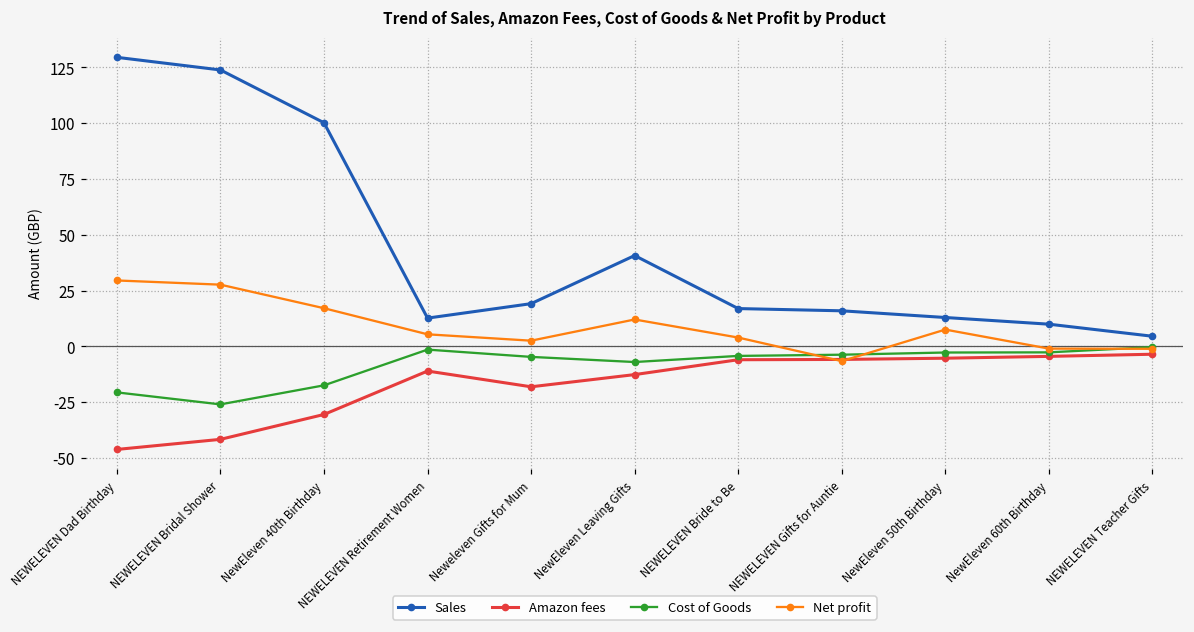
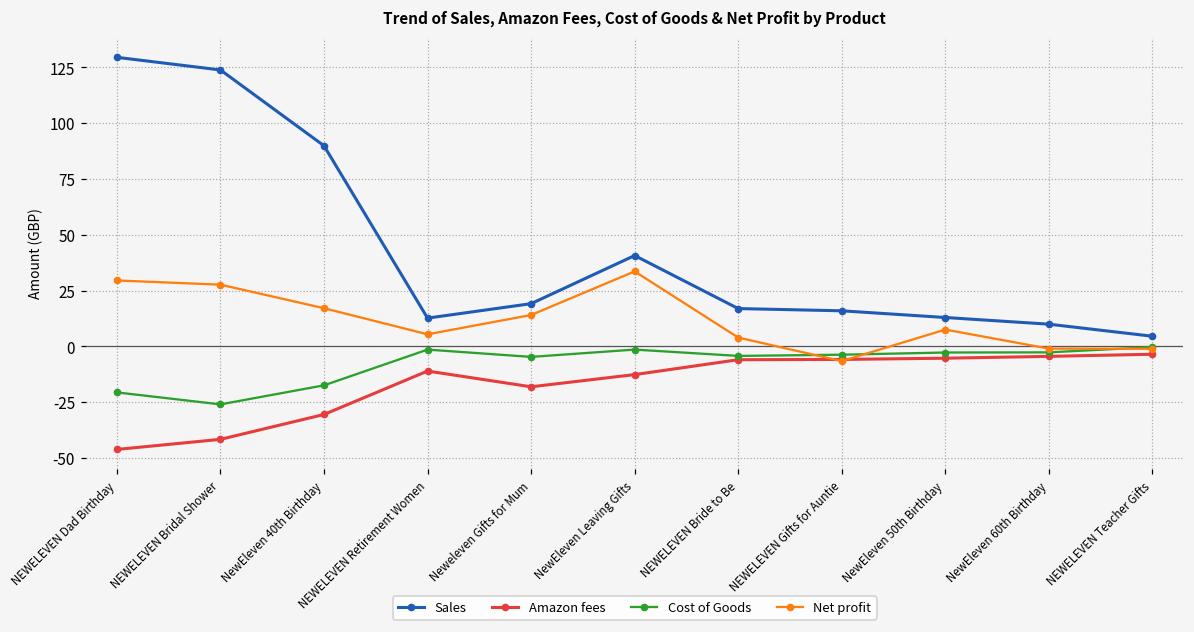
Sales, NewEleven 40th Birthday: 100 -> 90
Net profit, Neweleven Gifts for Mum: 3 -> 14
Cost of Goods, NewEleven Leaving Gifts: -7 -> -1
Net profit, NewEleven Leaving Gifts: 12 -> 34
